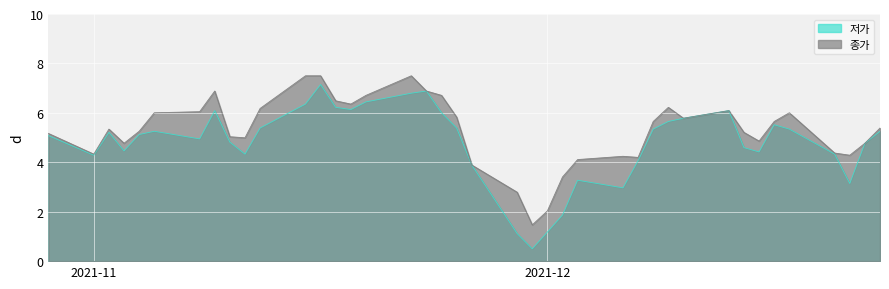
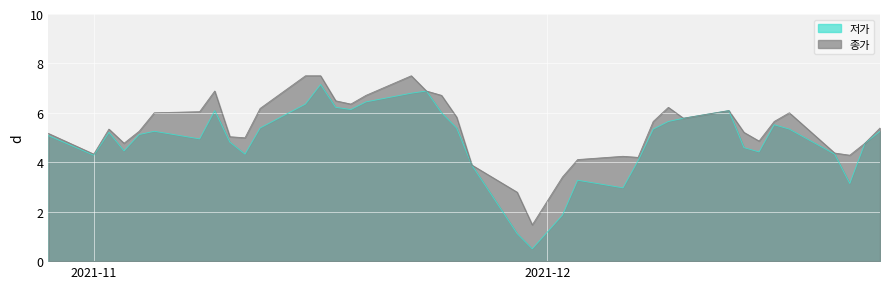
종가, 2021-12: 2.0 -> 2.4
